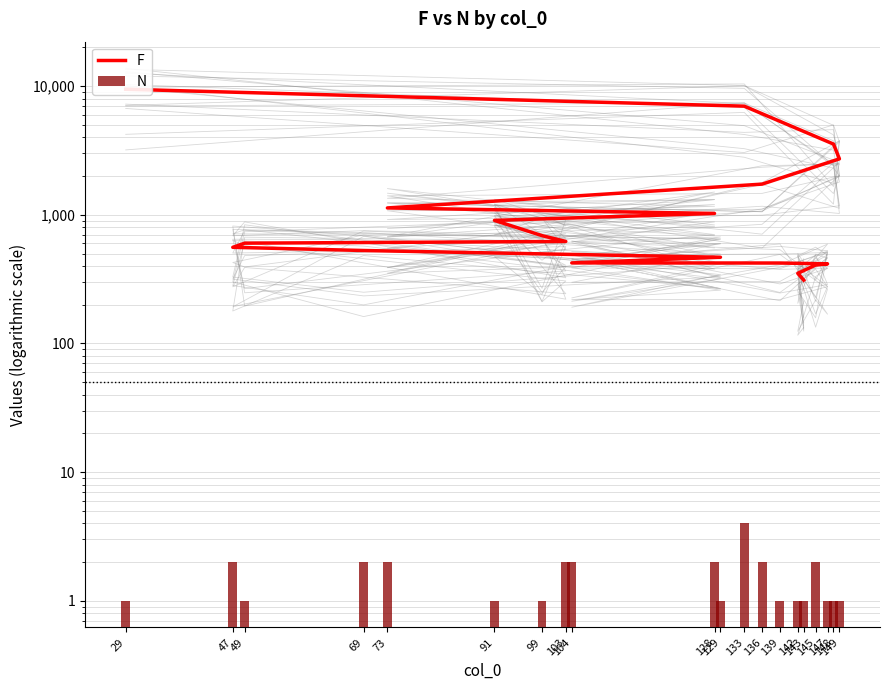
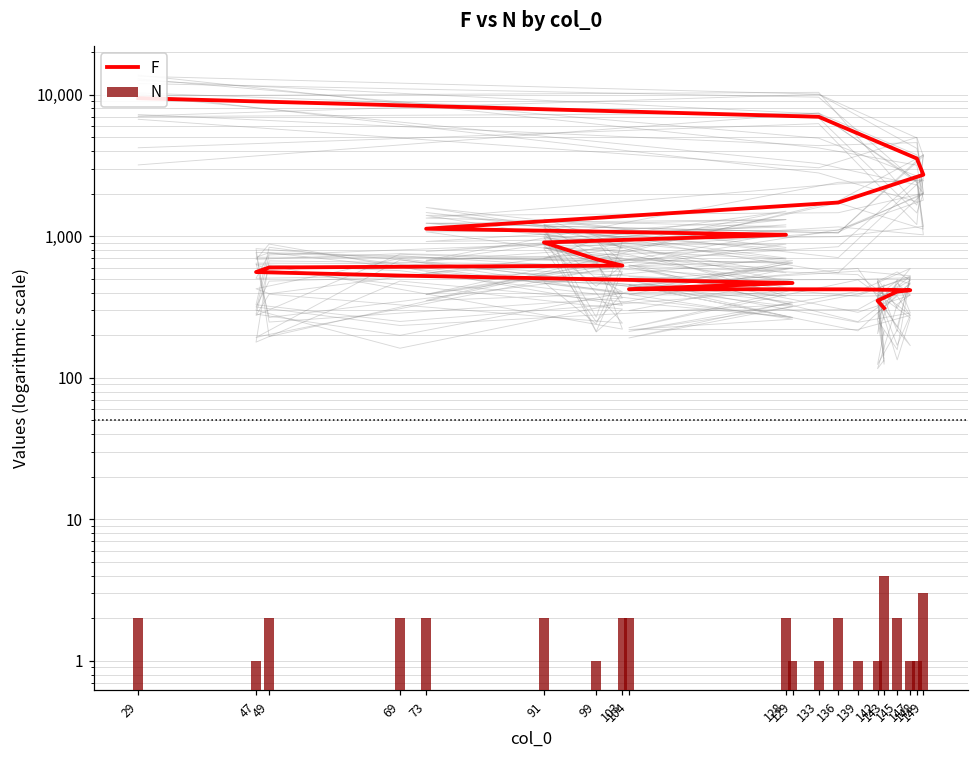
N, 29: 1 -> 2
N, 47: 2 -> 1
N, 49: 1 -> 2
N, 91: 1 -> 2
N, 133: 4 -> 1
N, 143: 1 -> 4
N, 149: 1 -> 3
